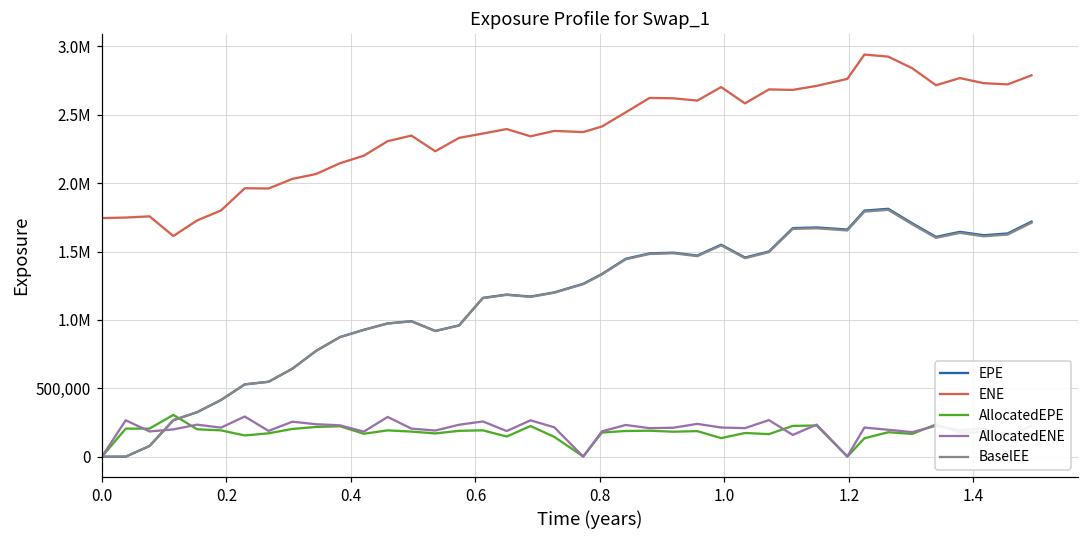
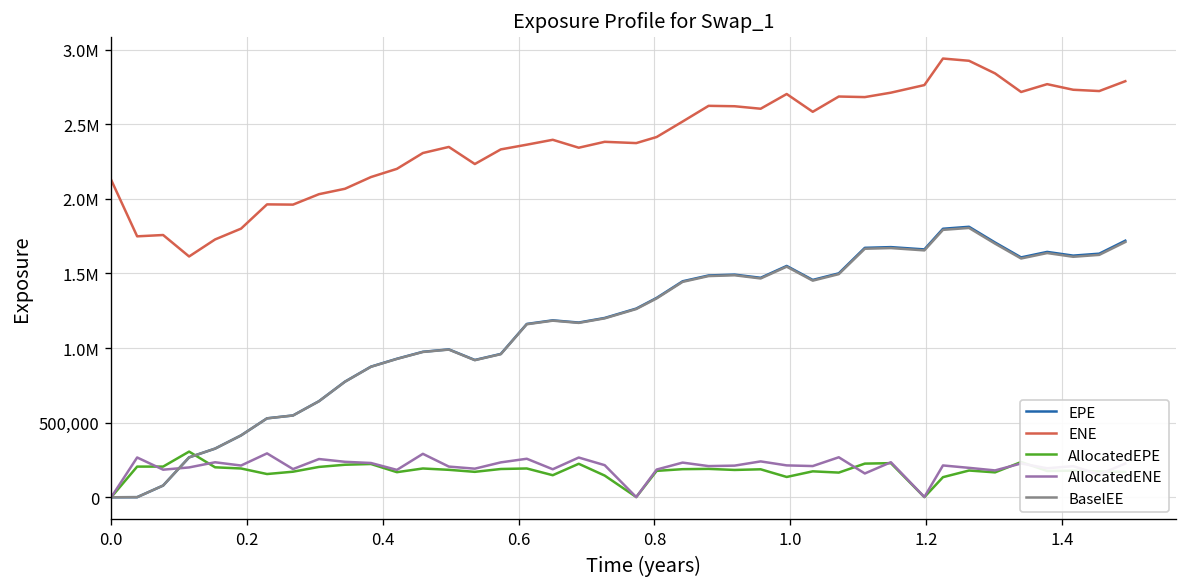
ENE, 0.0: 1,740,000 -> 2,130,000
